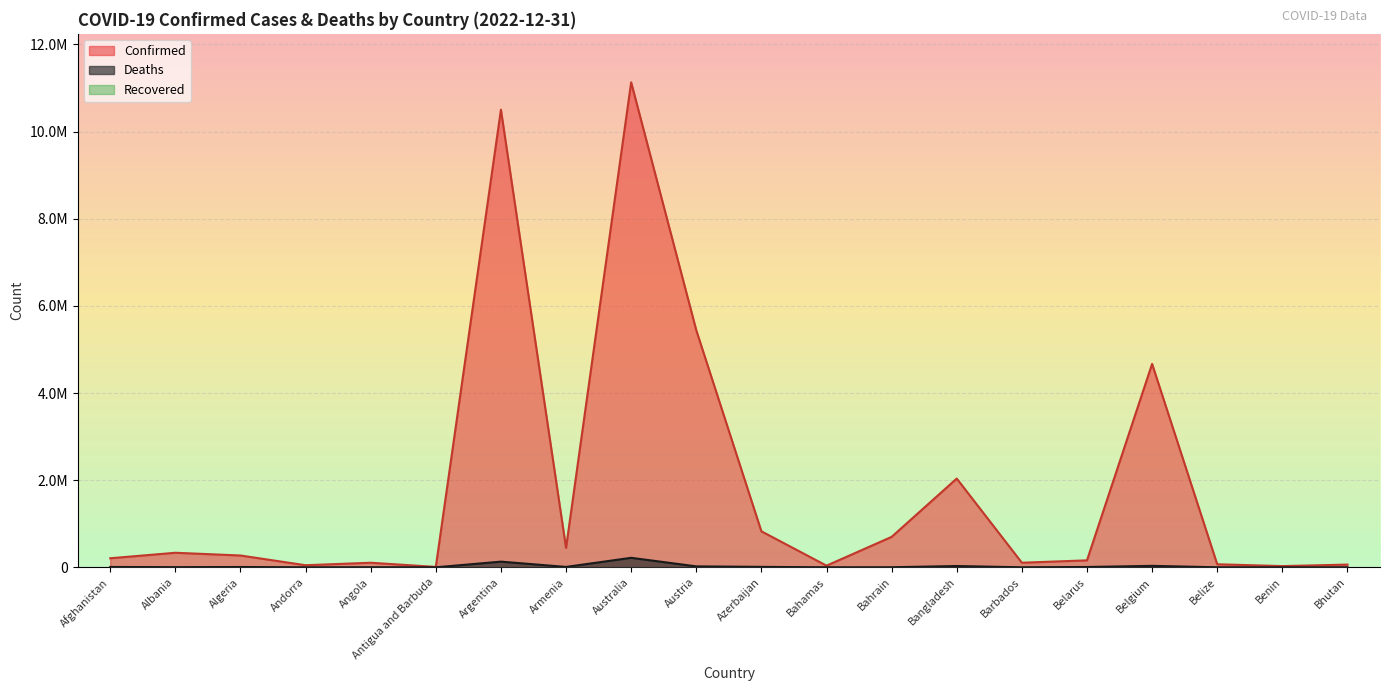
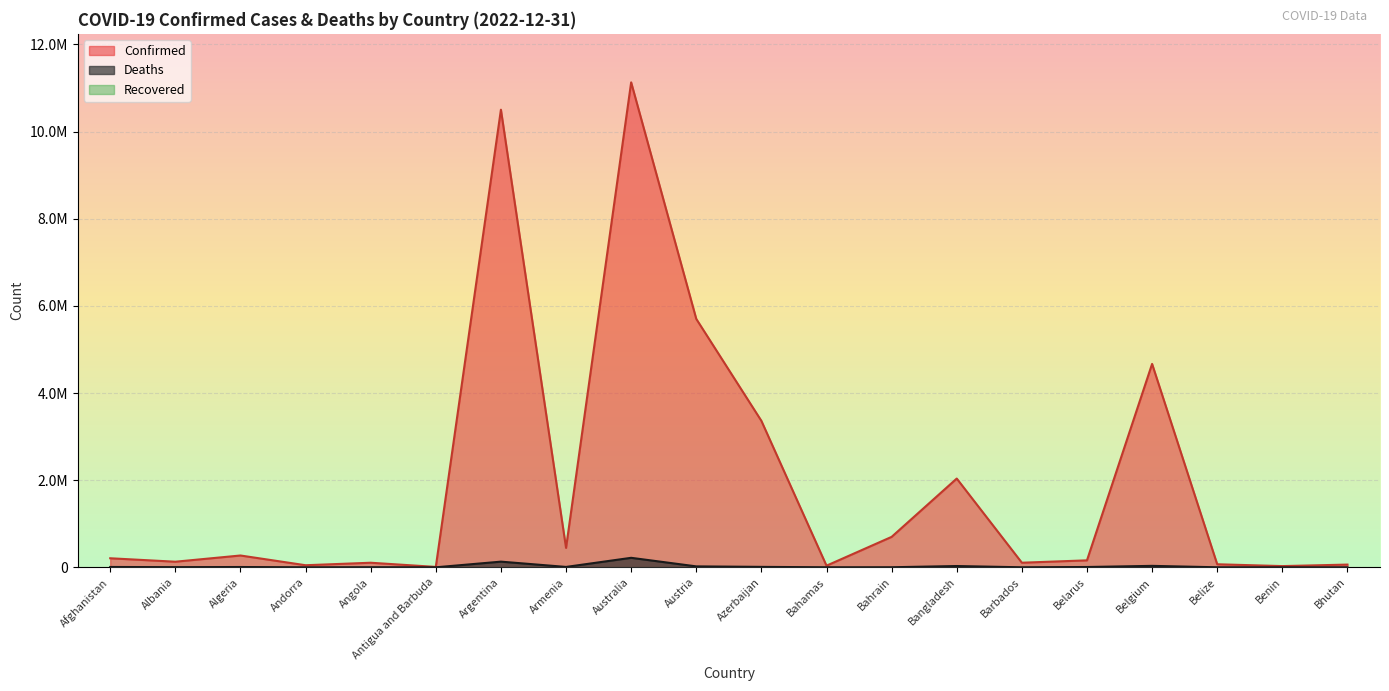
Confirmed, Albania: 300000 -> 100000
Confirmed, Austria: 5400000 -> 5700000
Confirmed, Azerbaijan: 800000 -> 3400000
